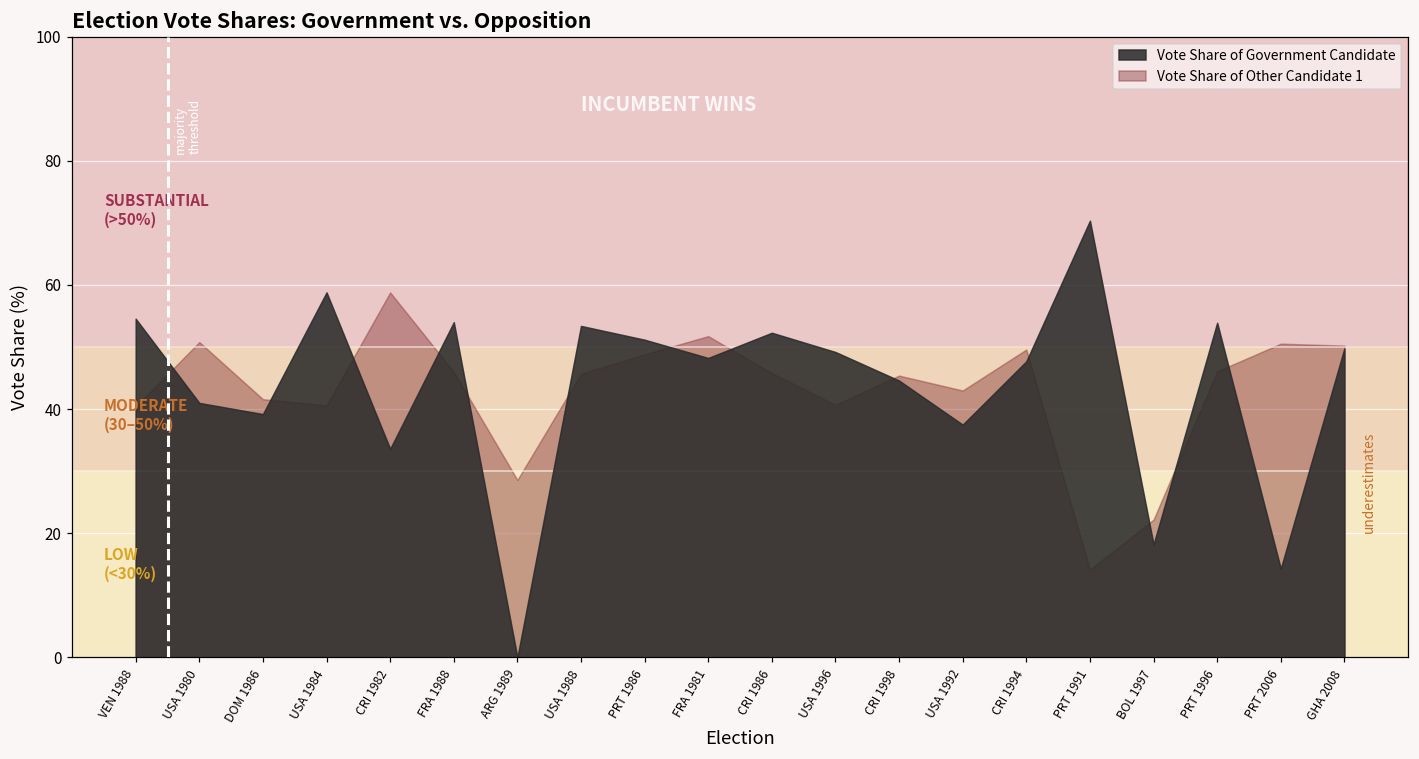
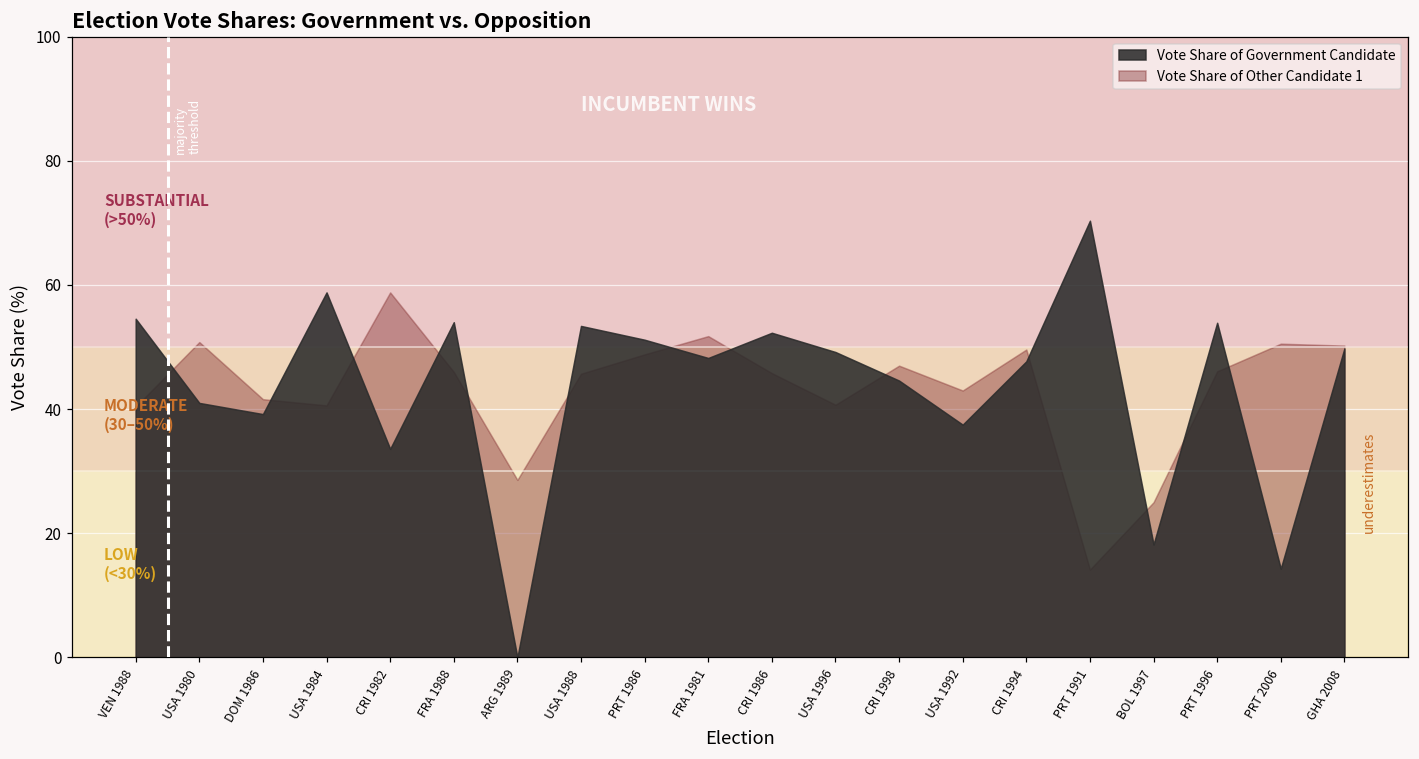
Vote Share of Other Candidate 1, CRI 1998: 45 -> 47
Vote Share of Other Candidate 1, BOL 1997: 22 -> 25
